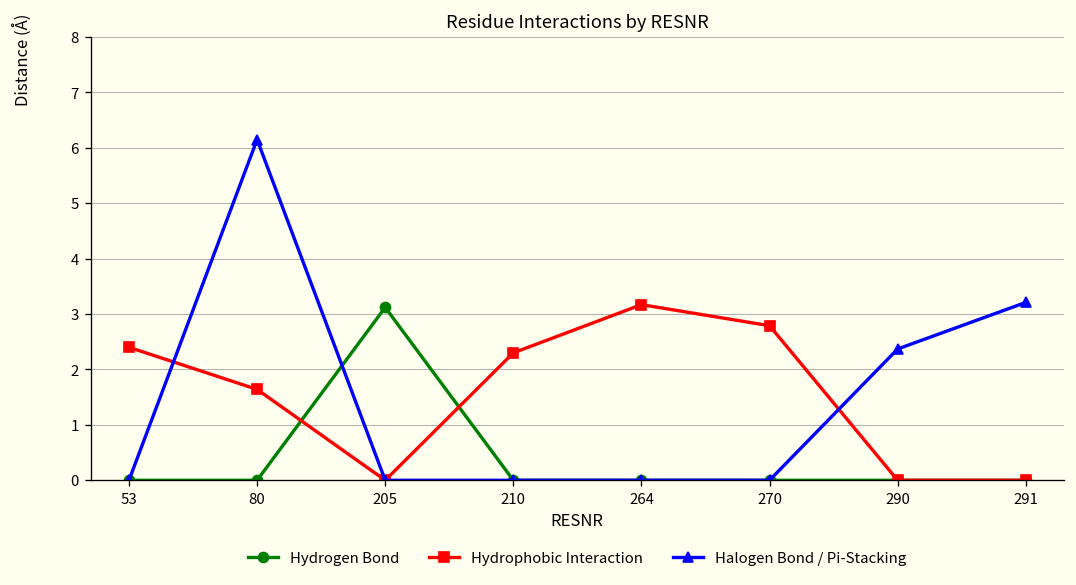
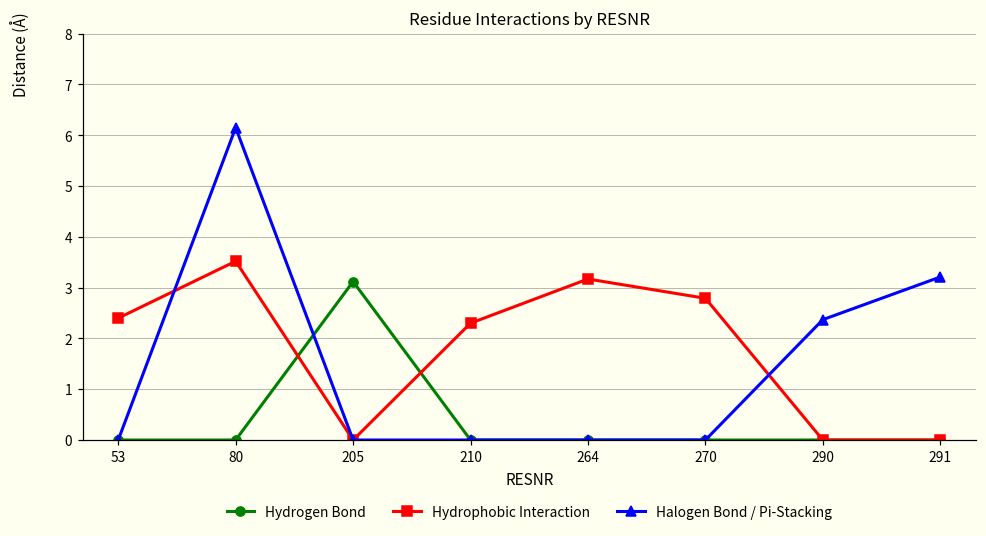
Hydrophobic Interaction, 80: 1.6 -> 3.5
